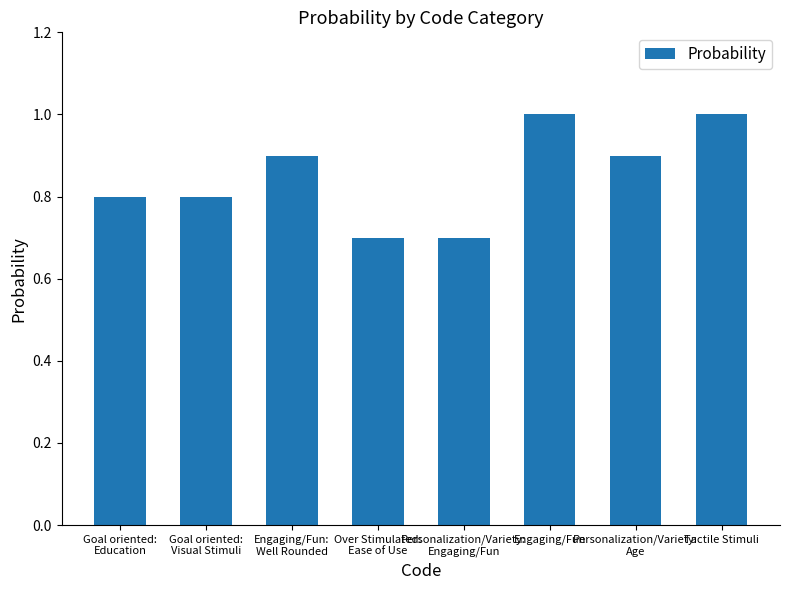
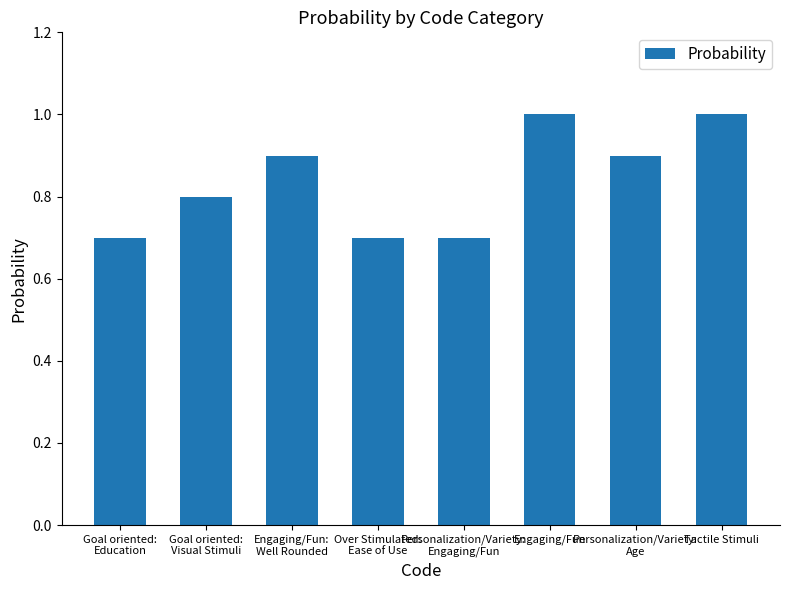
Goal oriented: Education: 0.8 -> 0.7
